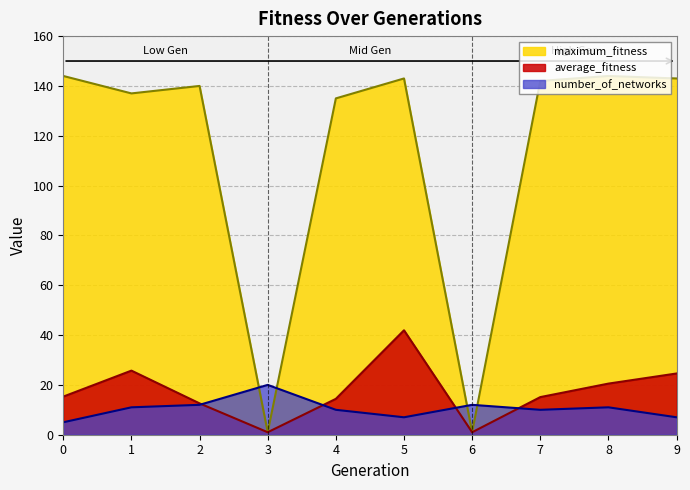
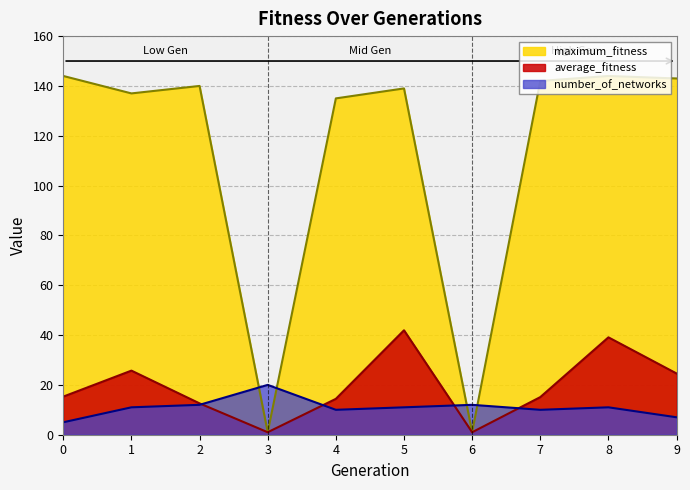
maximum_fitness, 5: 143 -> 139
number_of_networks, 5: 7 -> 11
average_fitness, 8: 21 -> 39
